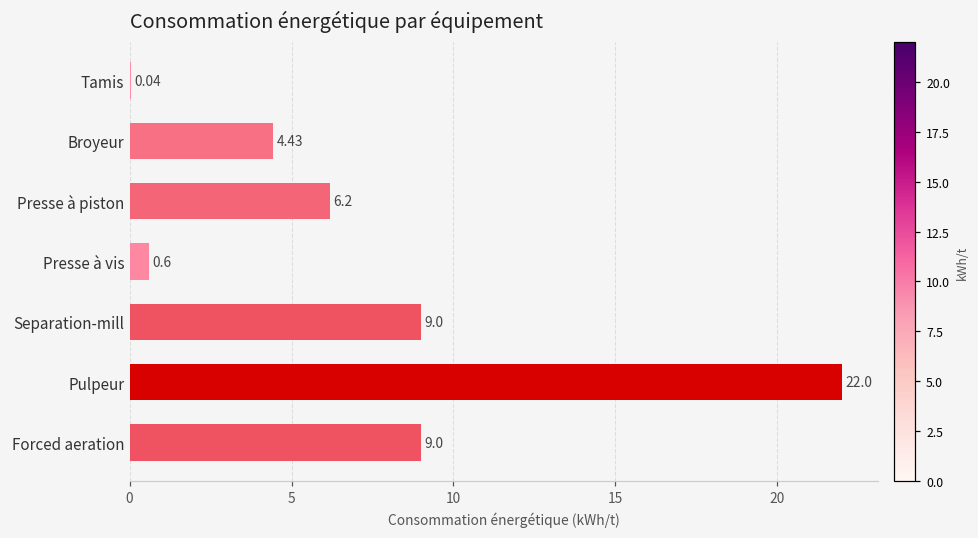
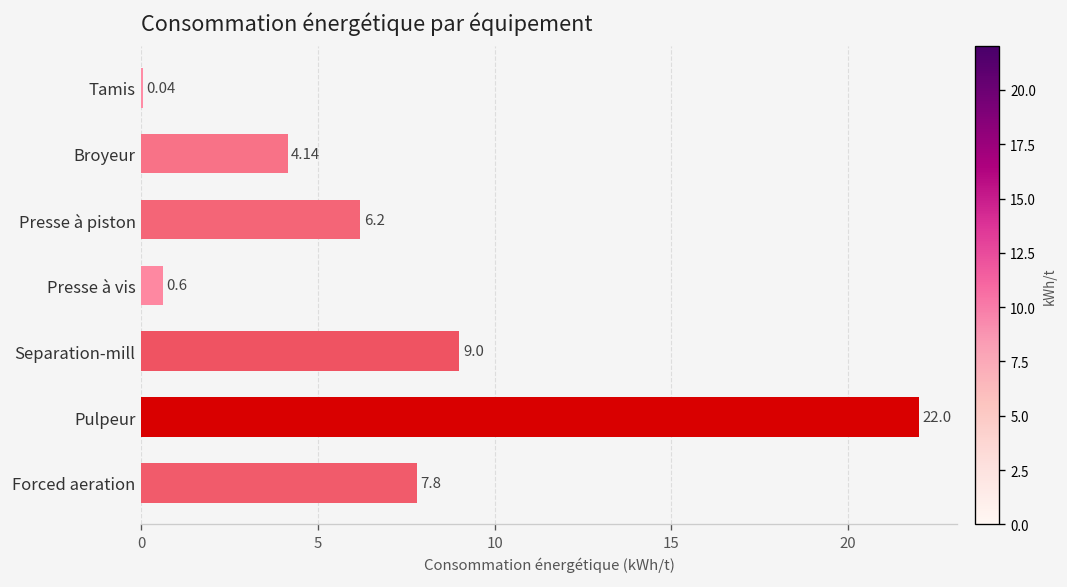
Broyeur: 4.43 -> 4.14
Forced aeration: 9.0 -> 7.8
